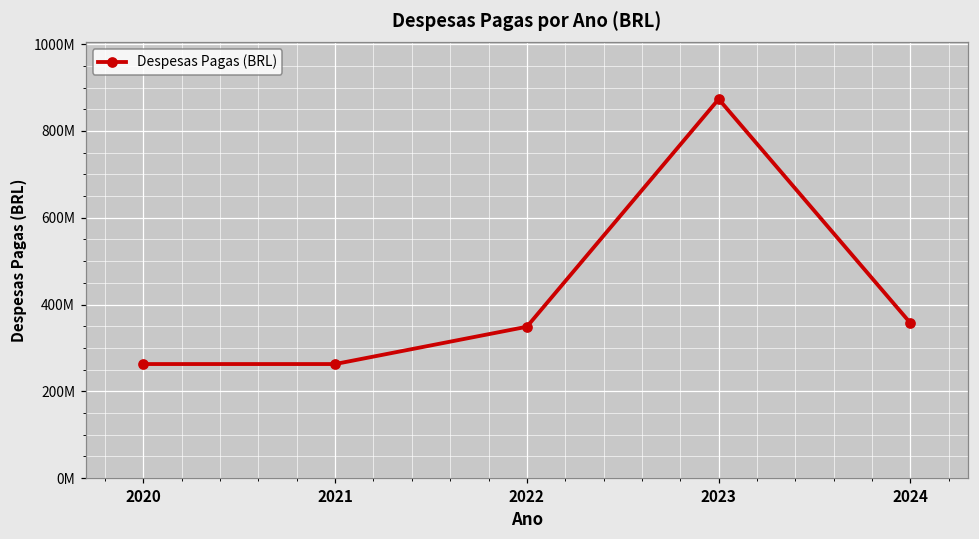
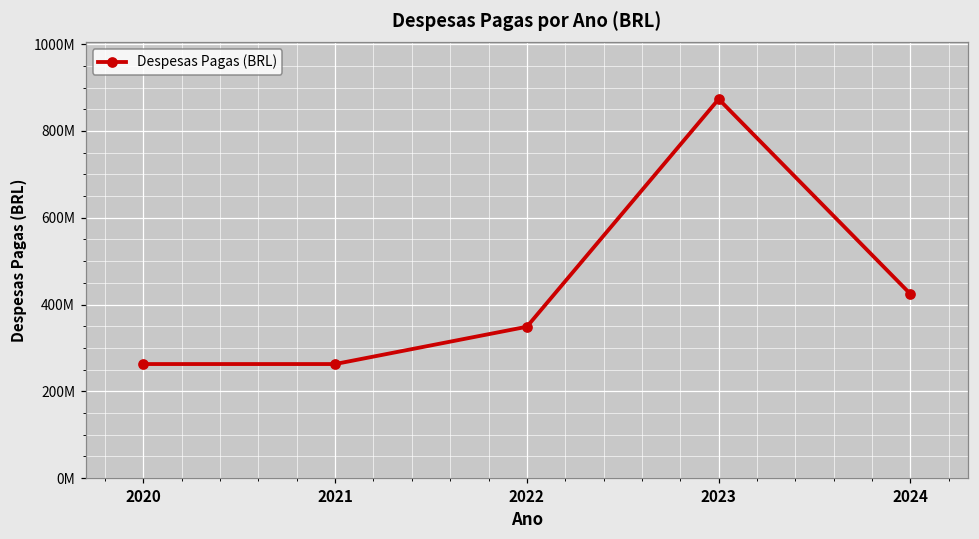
2024: 360000000 -> 420000000
